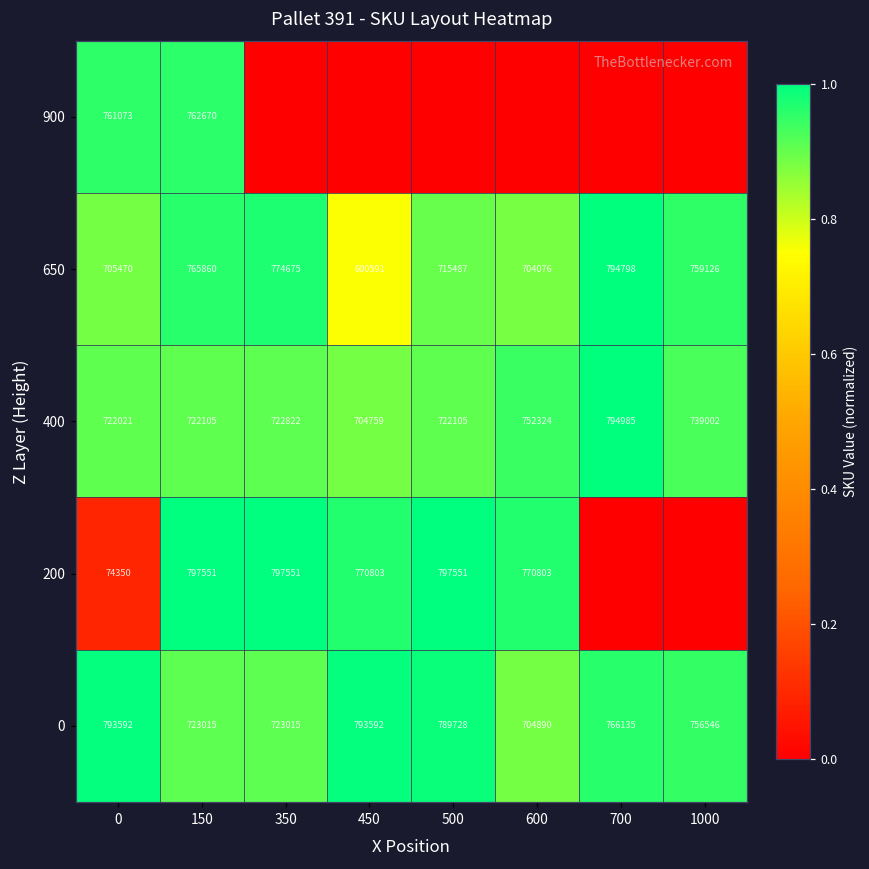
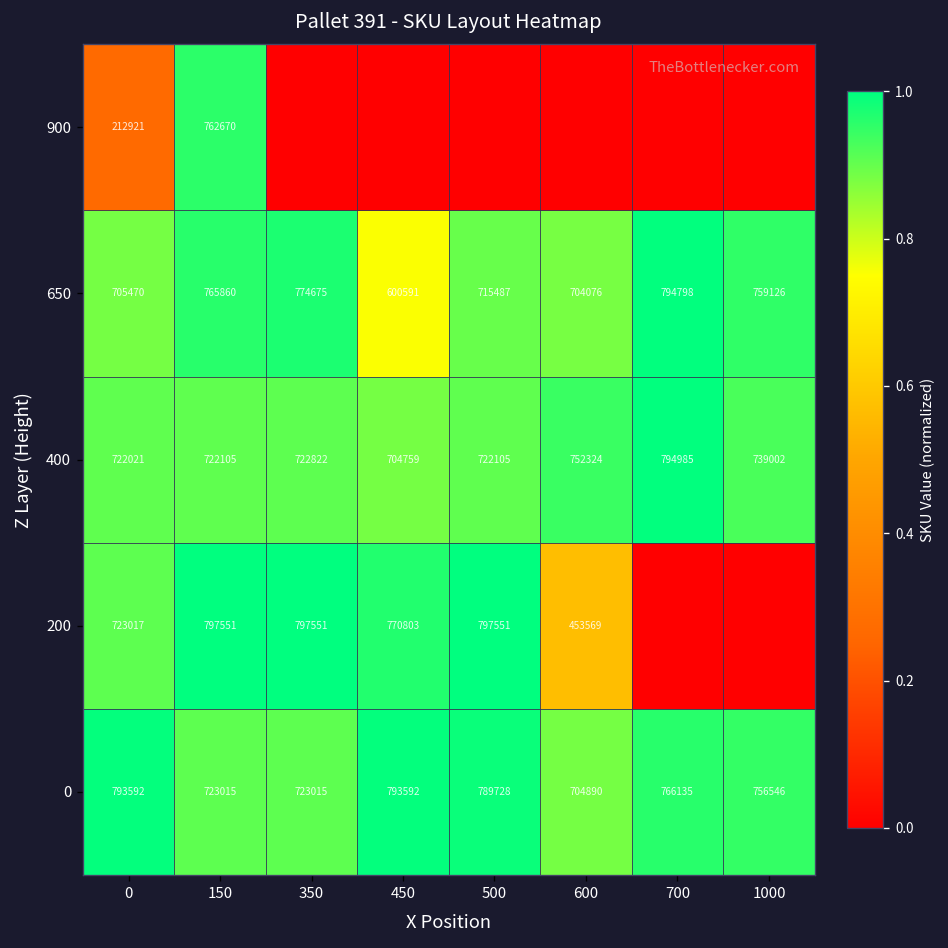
900, 0: 761073 -> 212921
200, 0: 74350 -> 723017
200, 600: 770803 -> 453569
